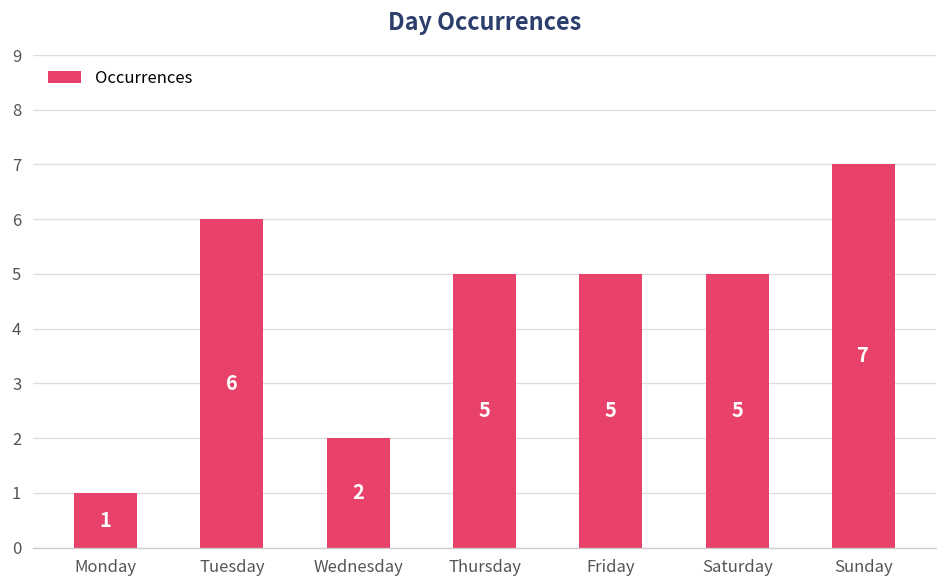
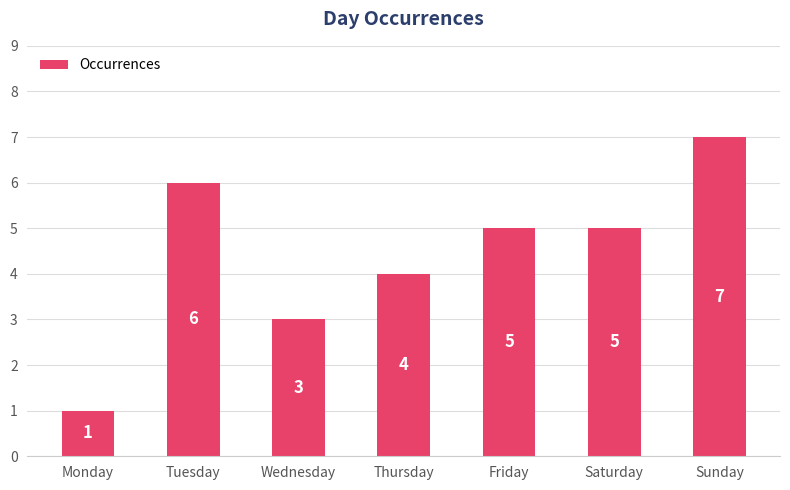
Wednesday: 2 -> 3
Thursday: 5 -> 4
